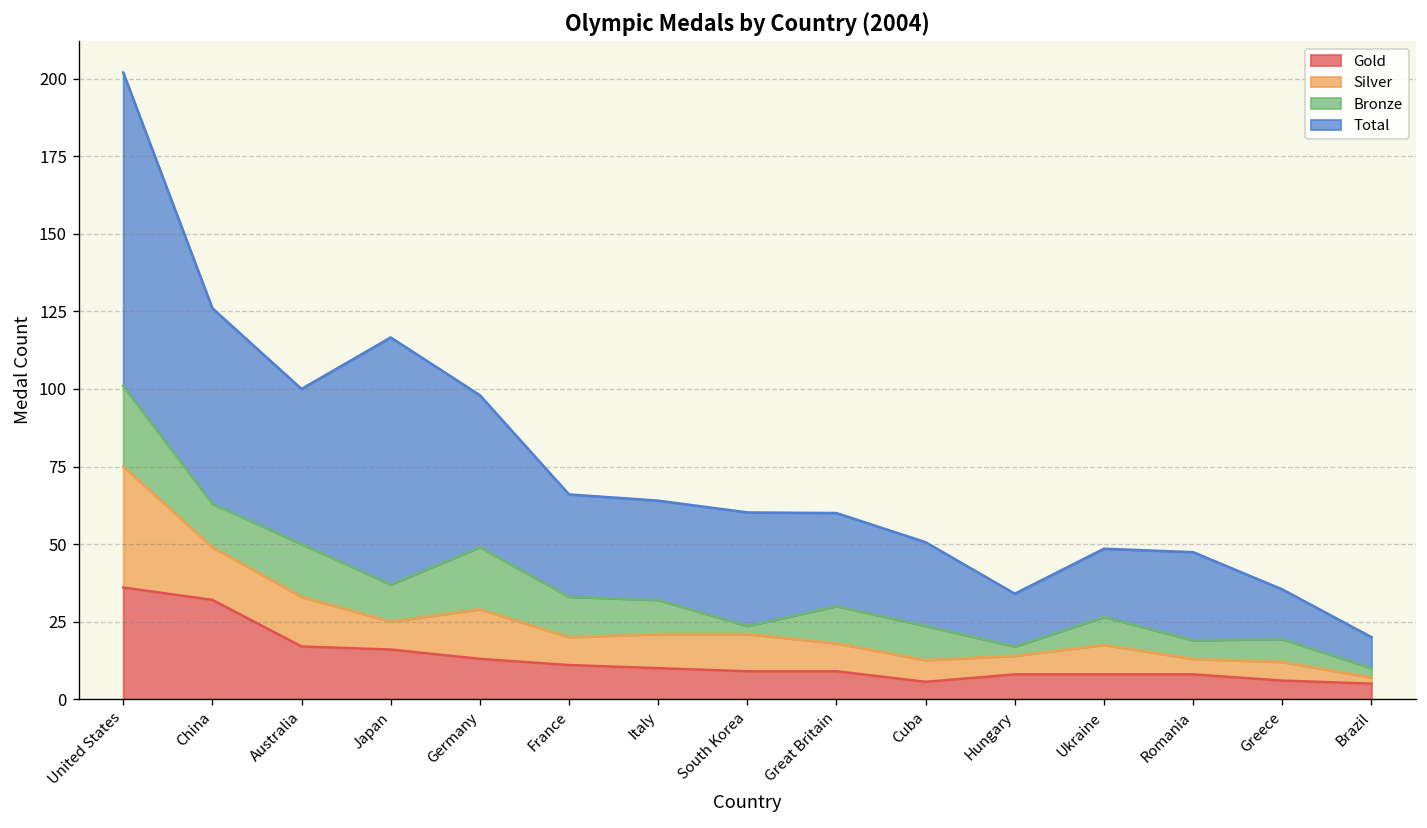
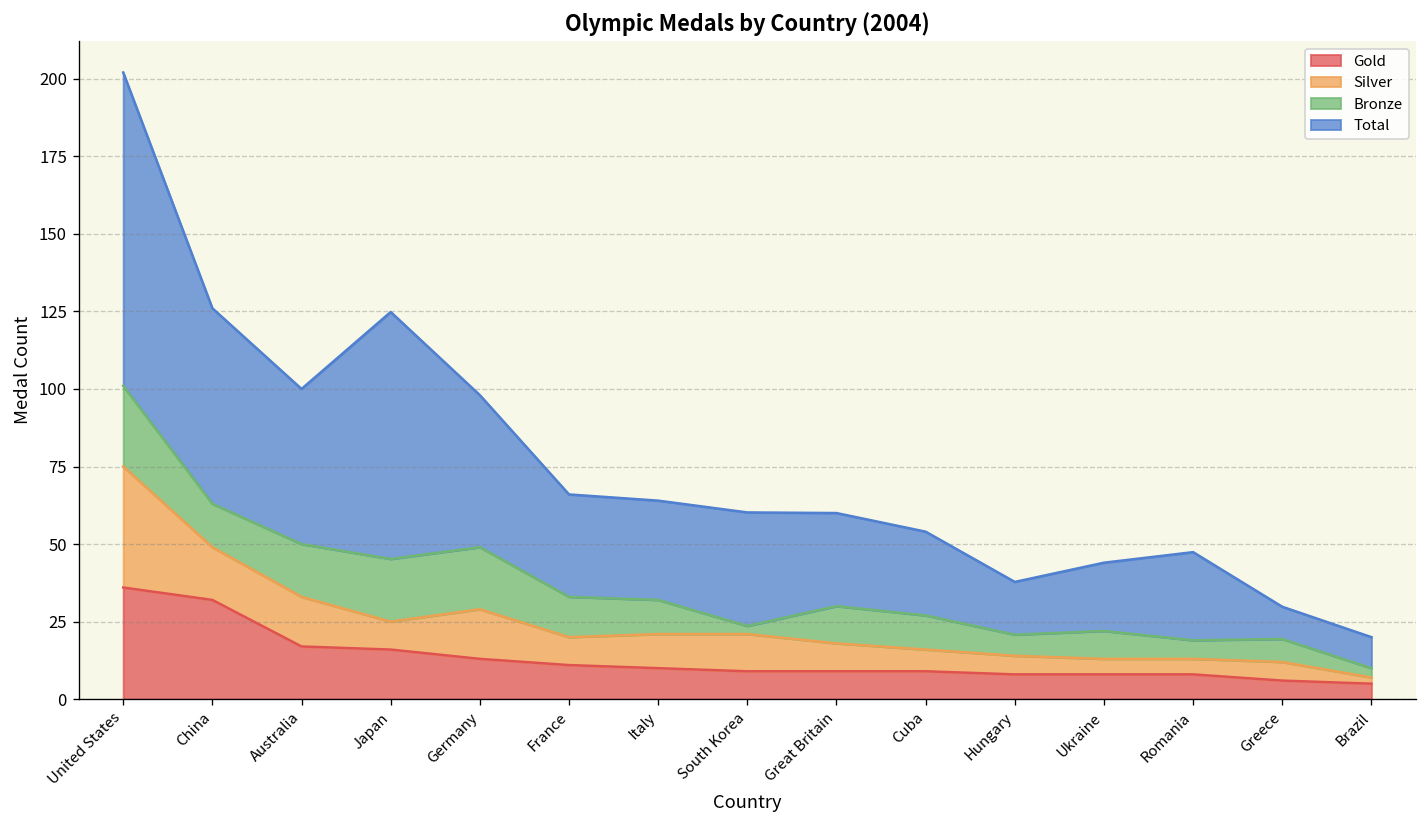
Bronze, Japan: 12 -> 20
Gold, Cuba: 6 -> 9
Bronze, Hungary: 3 -> 7
Silver, Ukraine: 10 -> 5
Total, Greece: 16 -> 10
